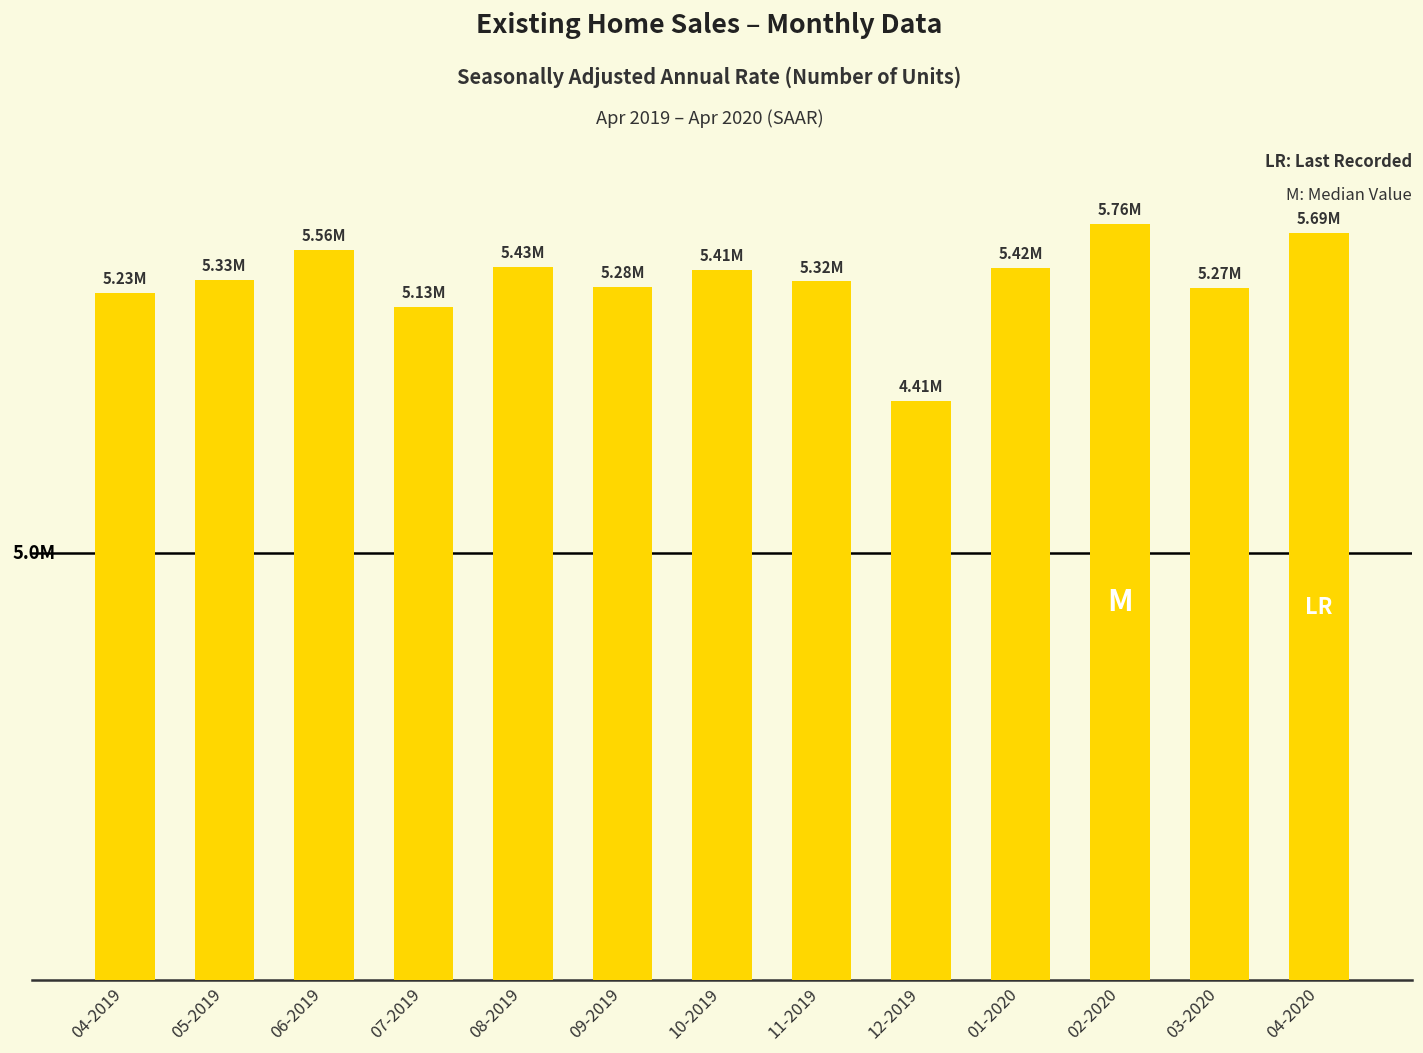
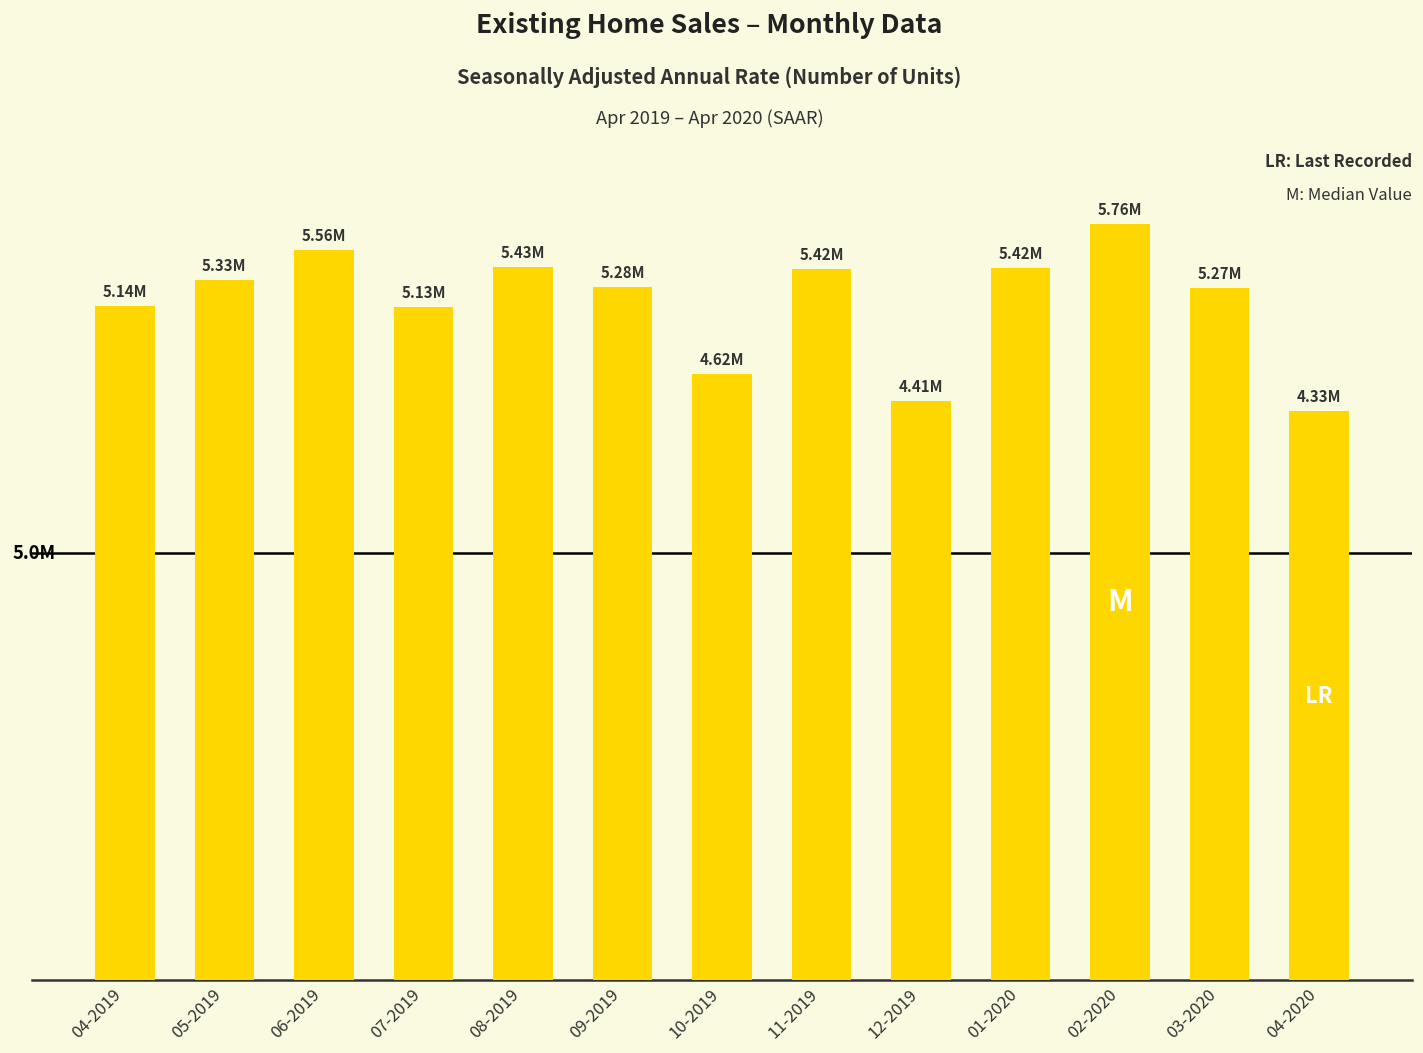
04-2019: 5.23M -> 5.14M
10-2019: 5.41M -> 4.62M
11-2019: 5.32M -> 5.42M
04-2020: 5.69M -> 4.33M
